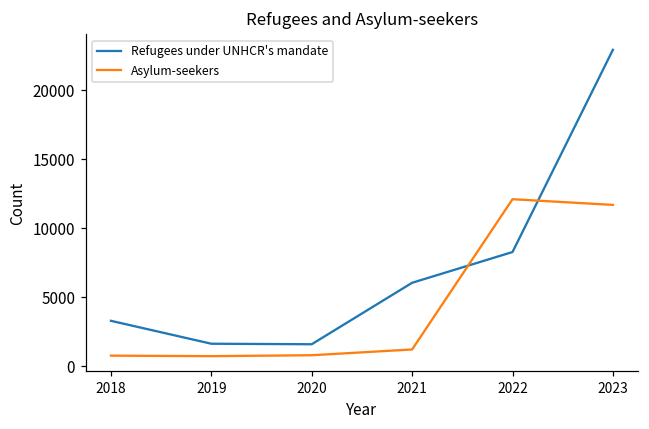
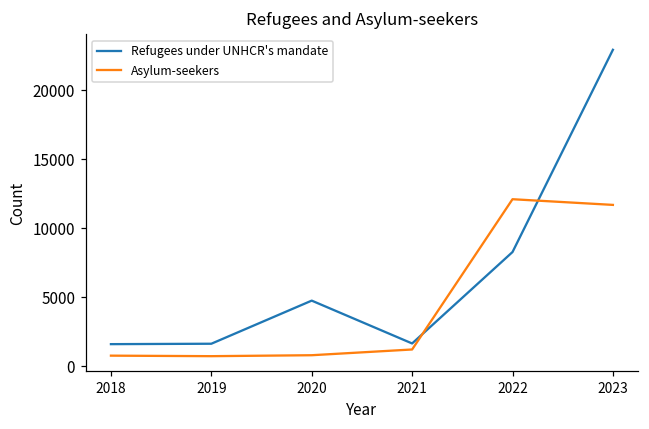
Refugees under UNHCR's mandate, 2018: 3300 -> 1600
Refugees under UNHCR's mandate, 2020: 1600 -> 4800
Refugees under UNHCR's mandate, 2021: 6000 -> 1600
